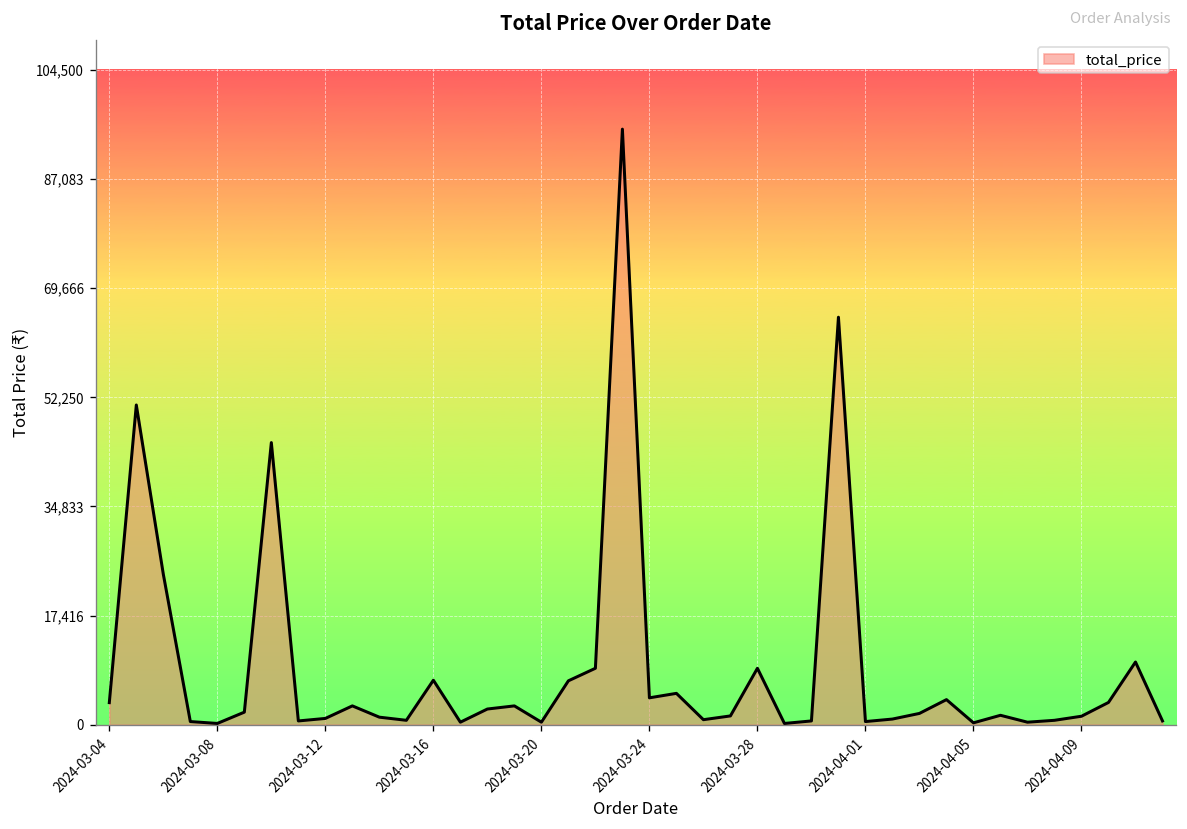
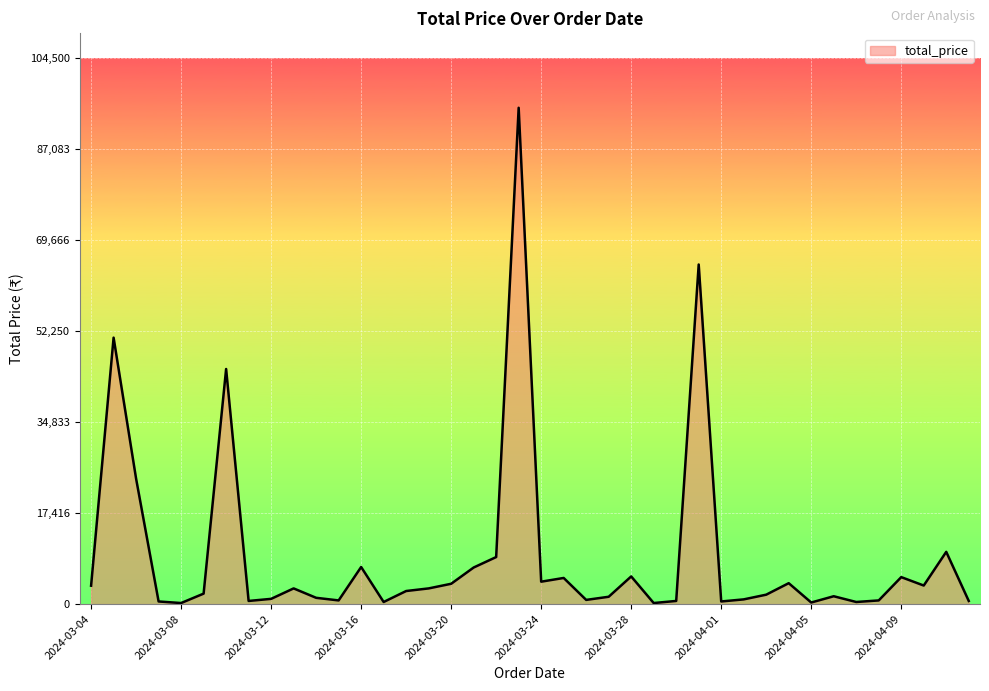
2024-03-20: 0 -> 4,000
2024-03-28: 9,000 -> 5,000
2024-04-09: 1,000 -> 5,000
